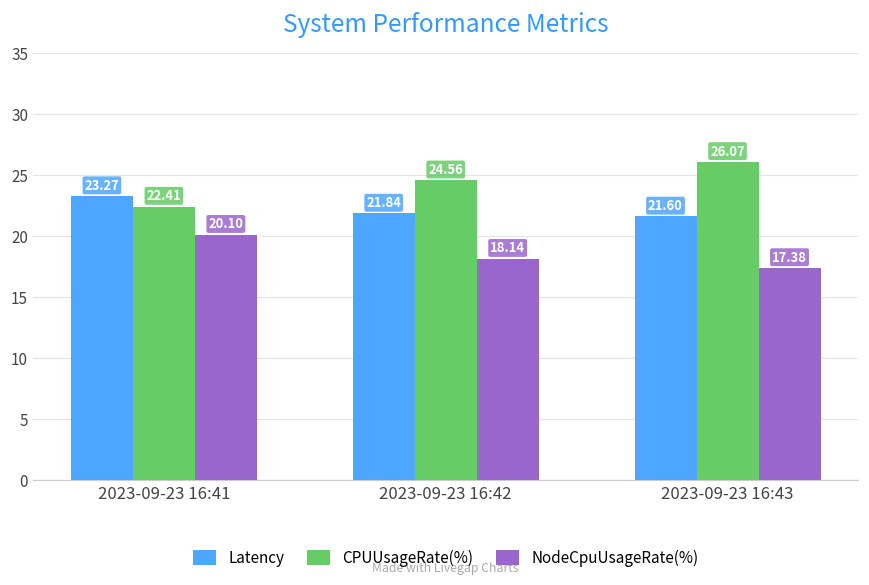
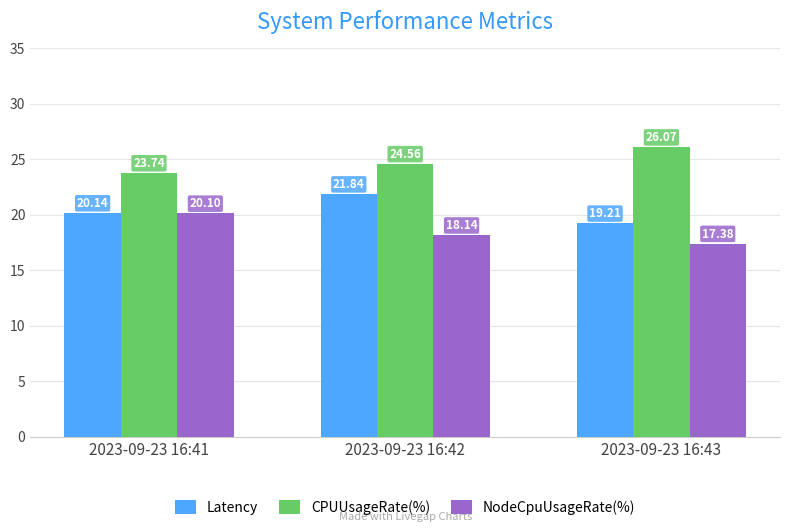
Latency, 2023-09-23 16:41: 23.27 -> 20.14
CPUUsageRate(%), 2023-09-23 16:41: 22.41 -> 23.74
Latency, 2023-09-23 16:43: 21.60 -> 19.21
